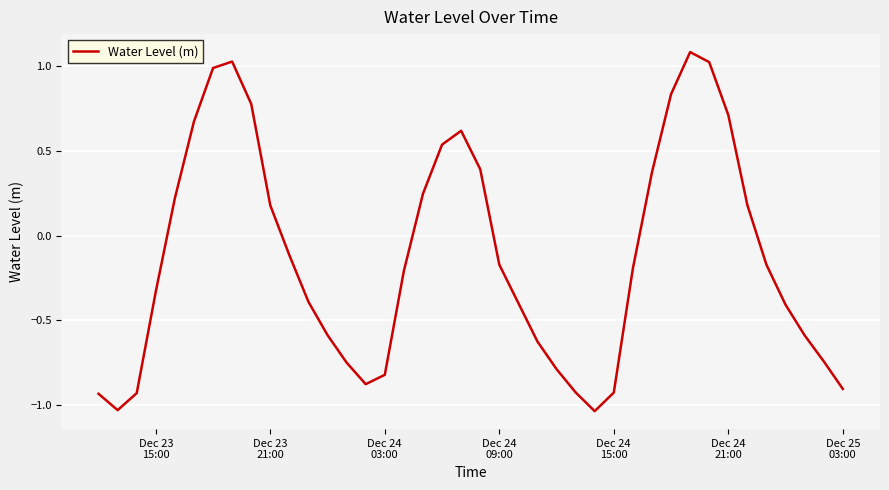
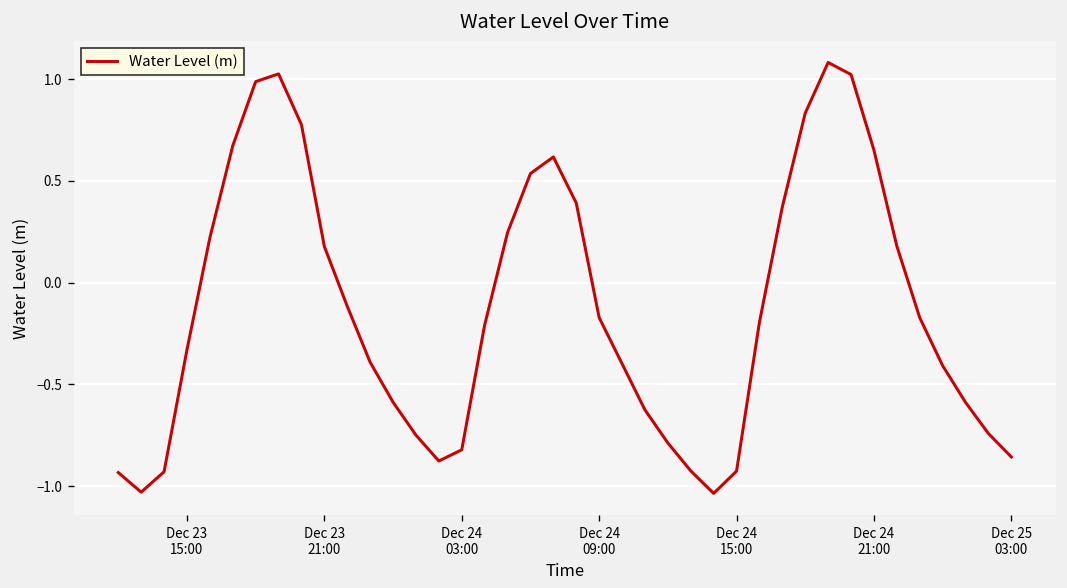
Dec 24 21:00: 0.71 -> 0.65
Dec 25 03:00: -0.90 -> -0.86
